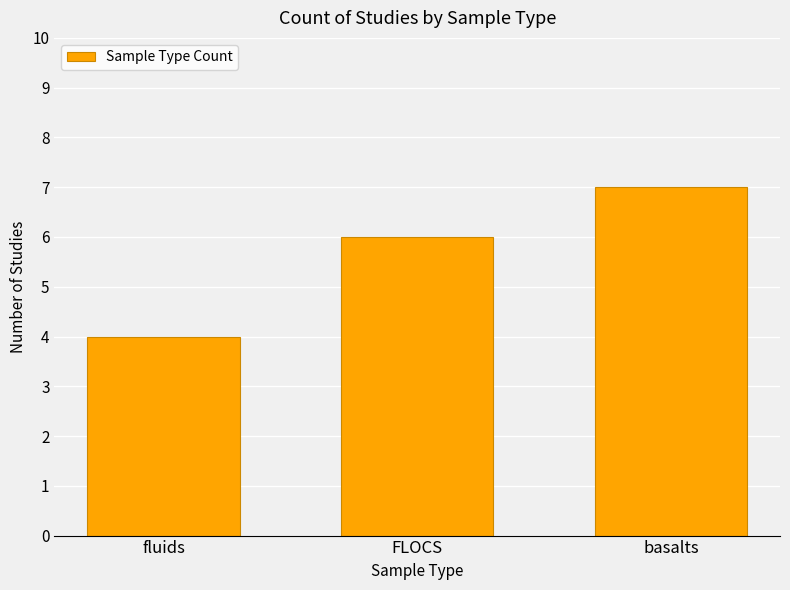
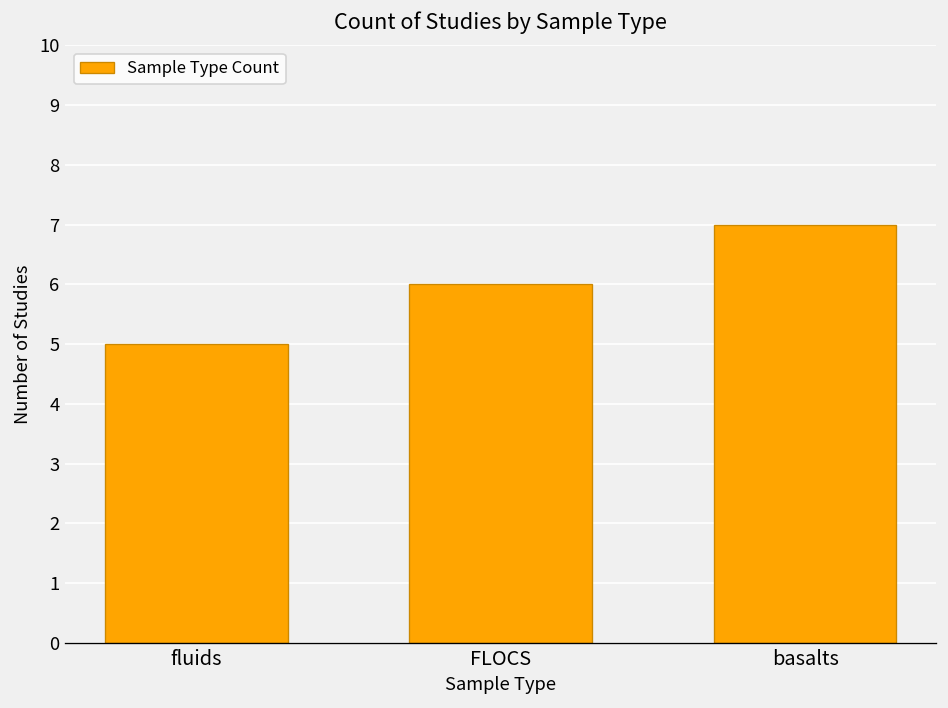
fluids: 4 -> 5
